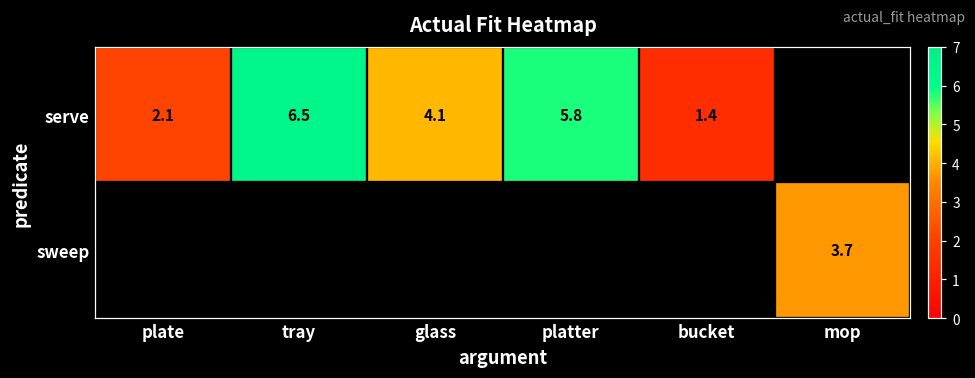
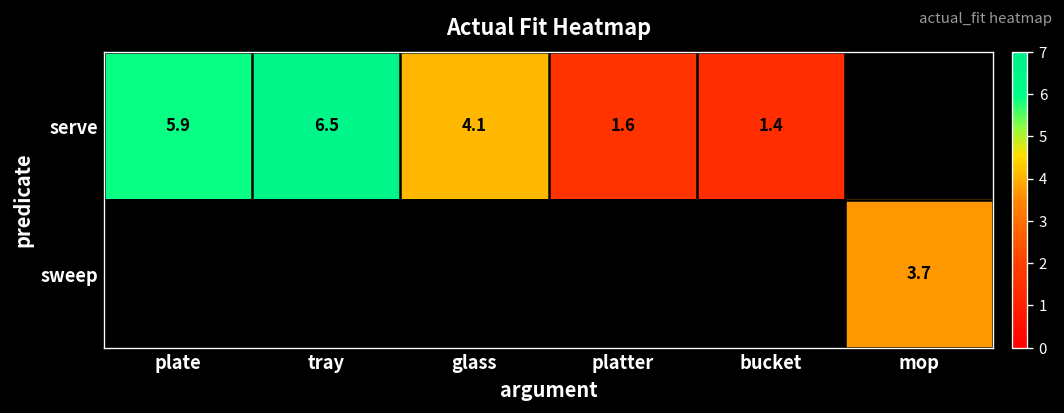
serve, plate: 2.1 -> 5.9
serve, platter: 5.8 -> 1.6
